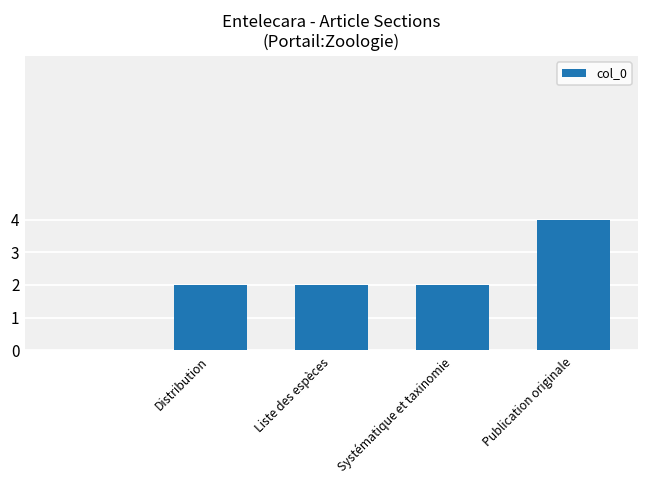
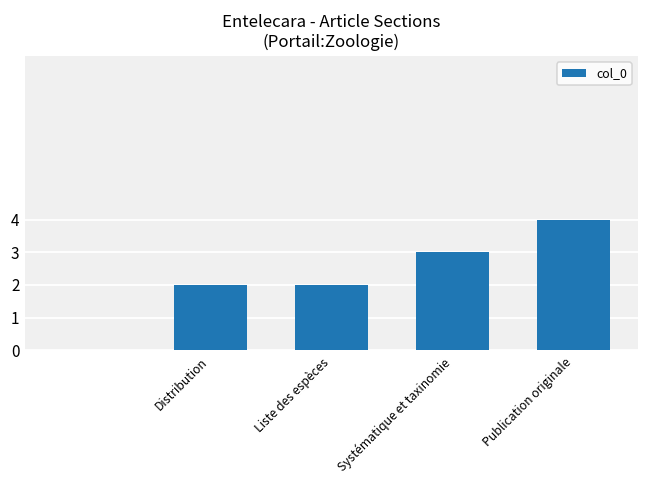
Systématique et taxinomie: 2 -> 3
